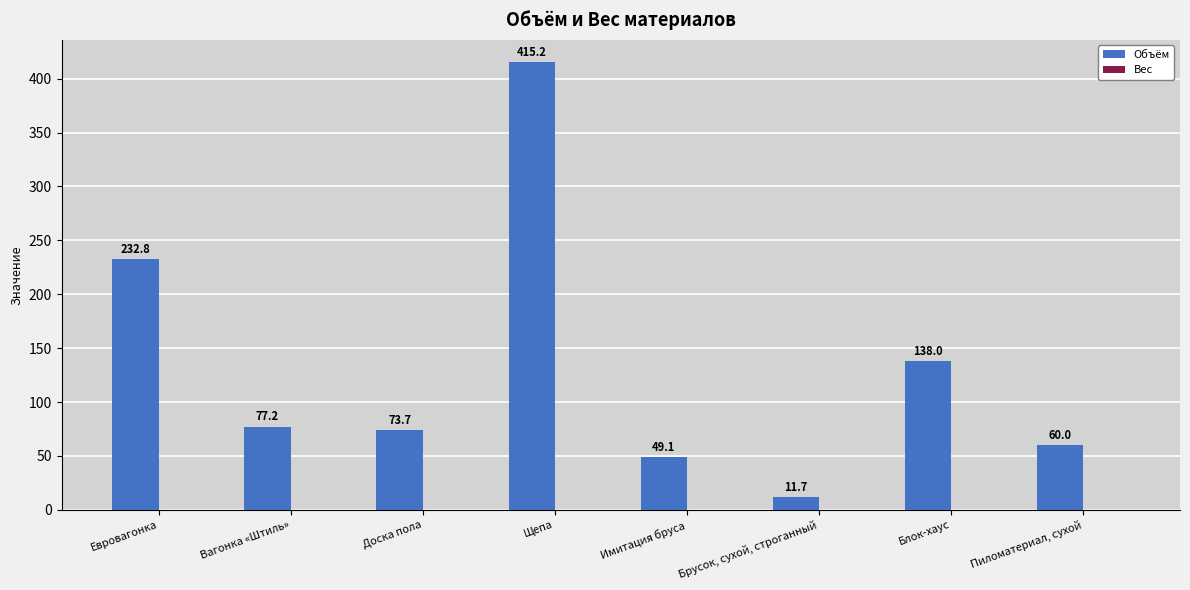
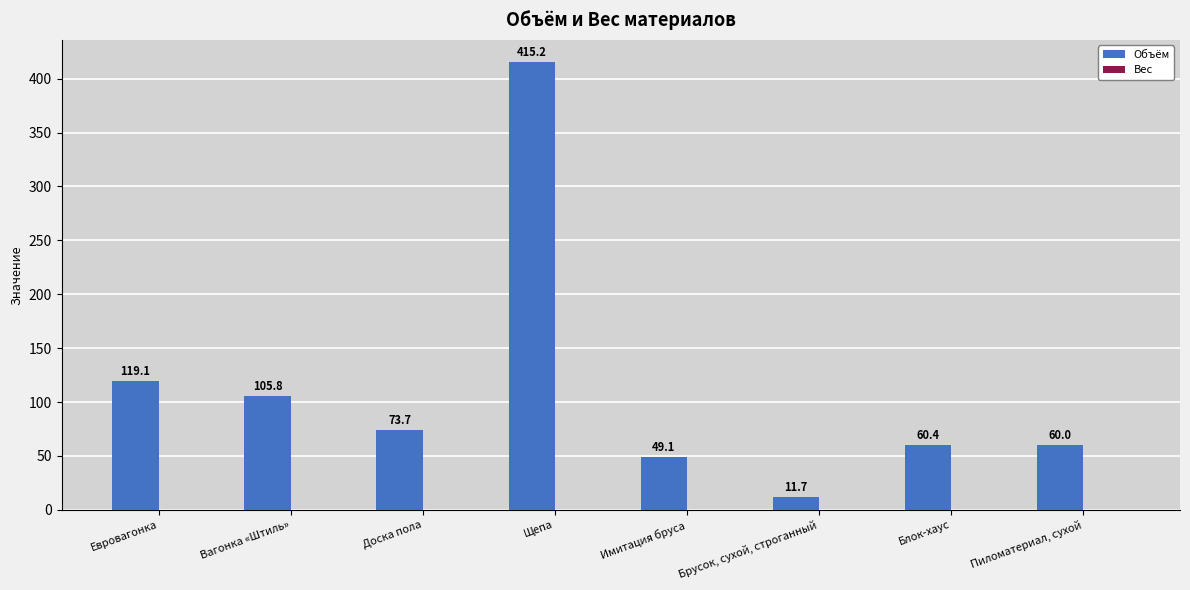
Объём, Евровагонка: 232.8 -> 119.1
Объём, Вагонка «Штиль»: 77.2 -> 105.8
Объём, Блок-хаус: 138.0 -> 60.4
